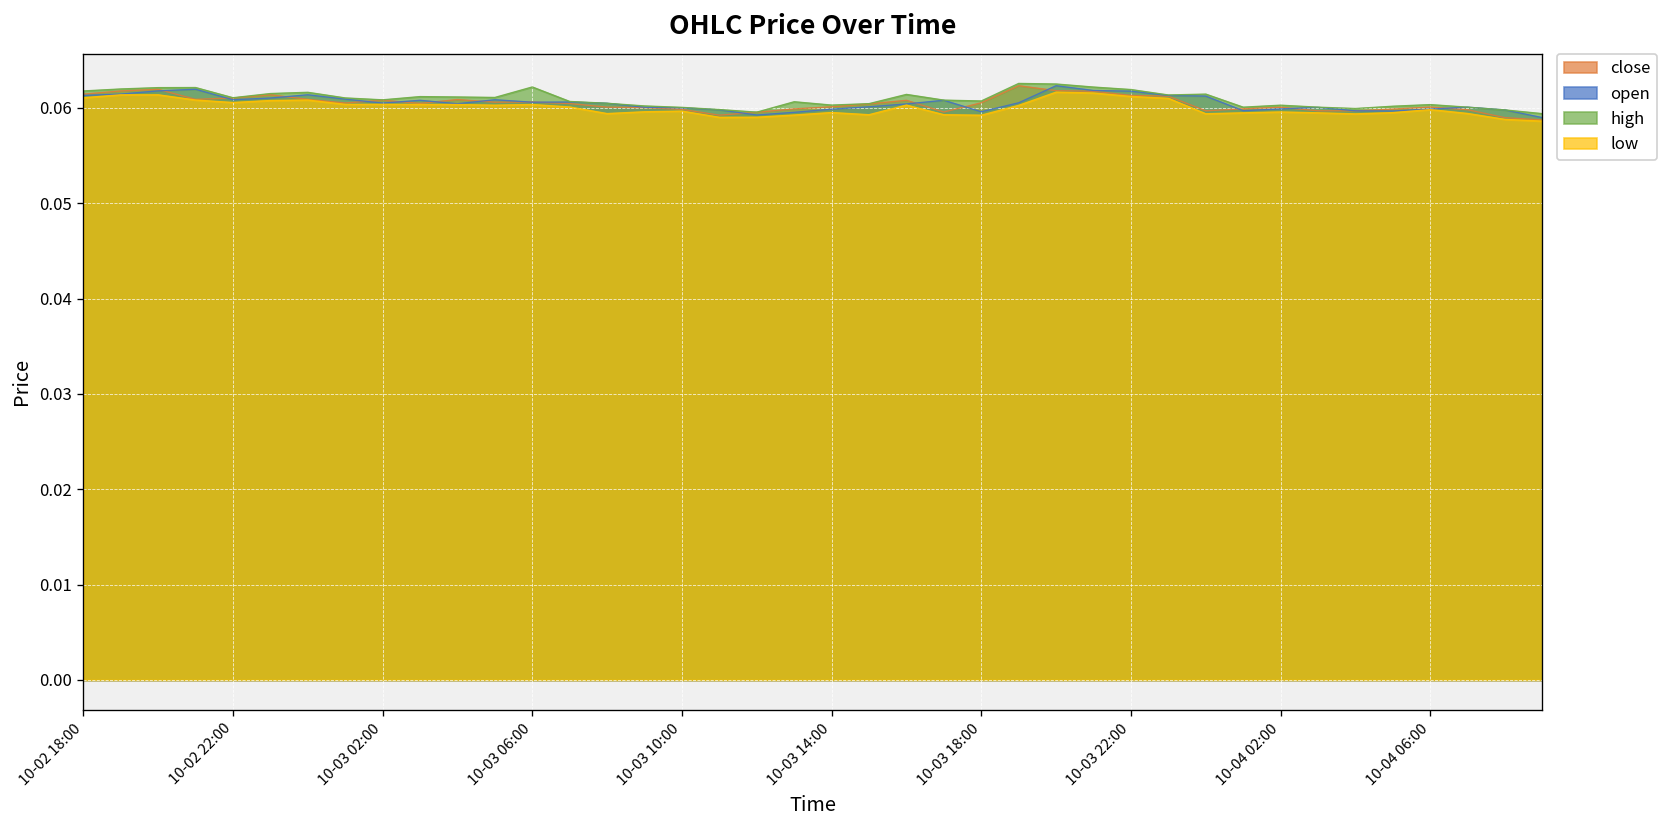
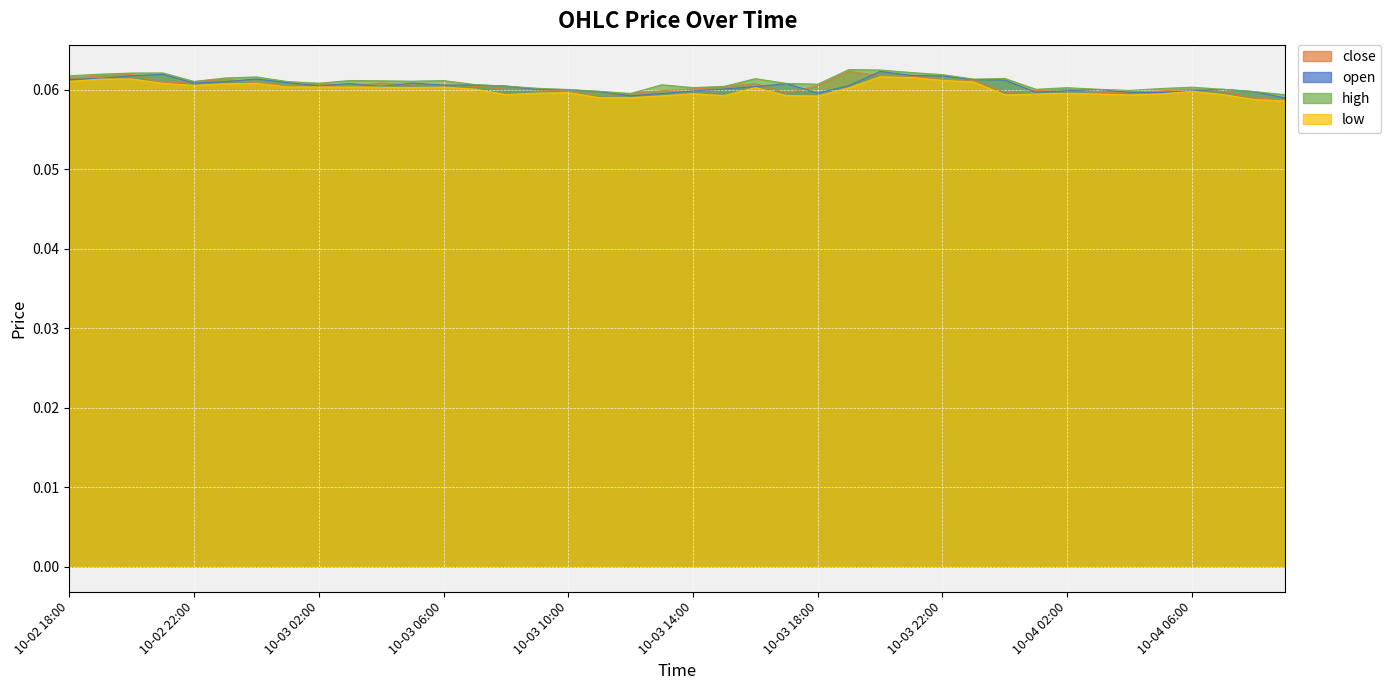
high, 10-03 06:00: 0.062 -> 0.061
